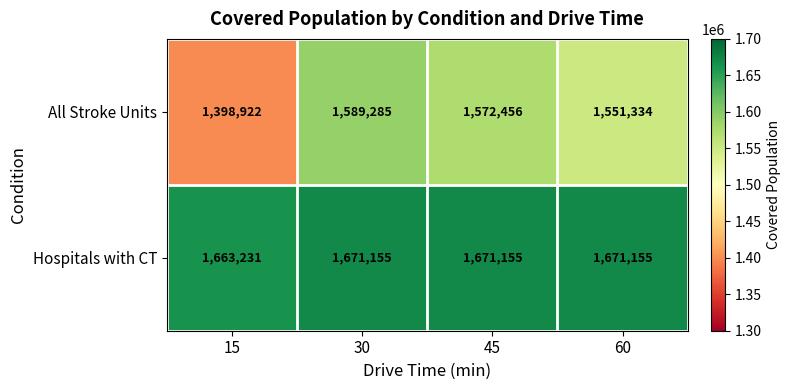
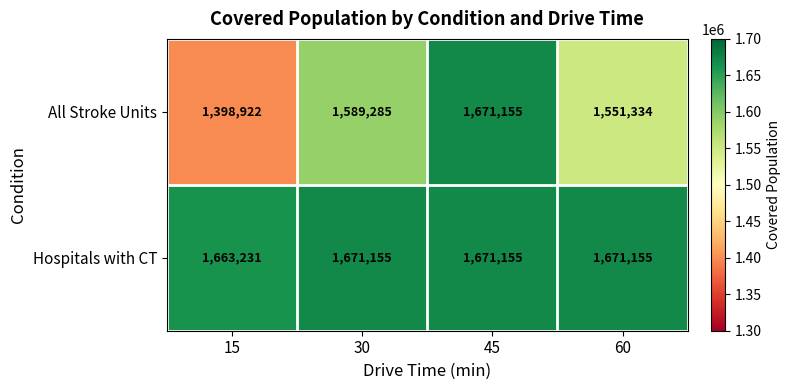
All Stroke Units, 45: 1,572,456 -> 1,671,155
